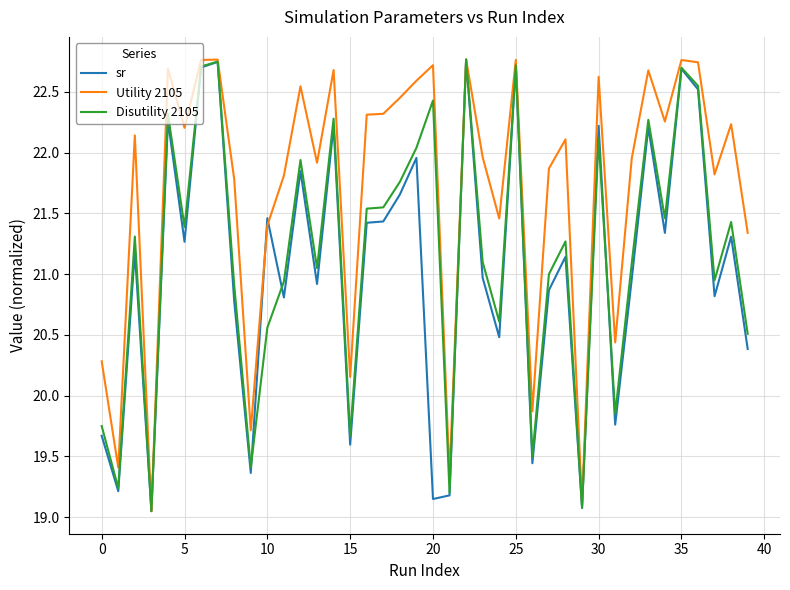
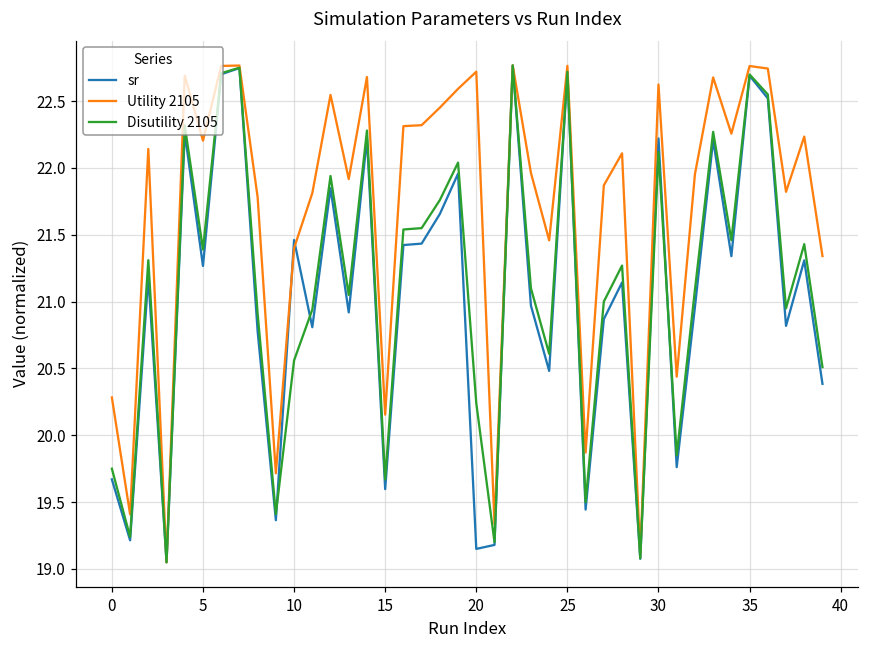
Disutility 2105, 20: 22.43 -> 20.24
